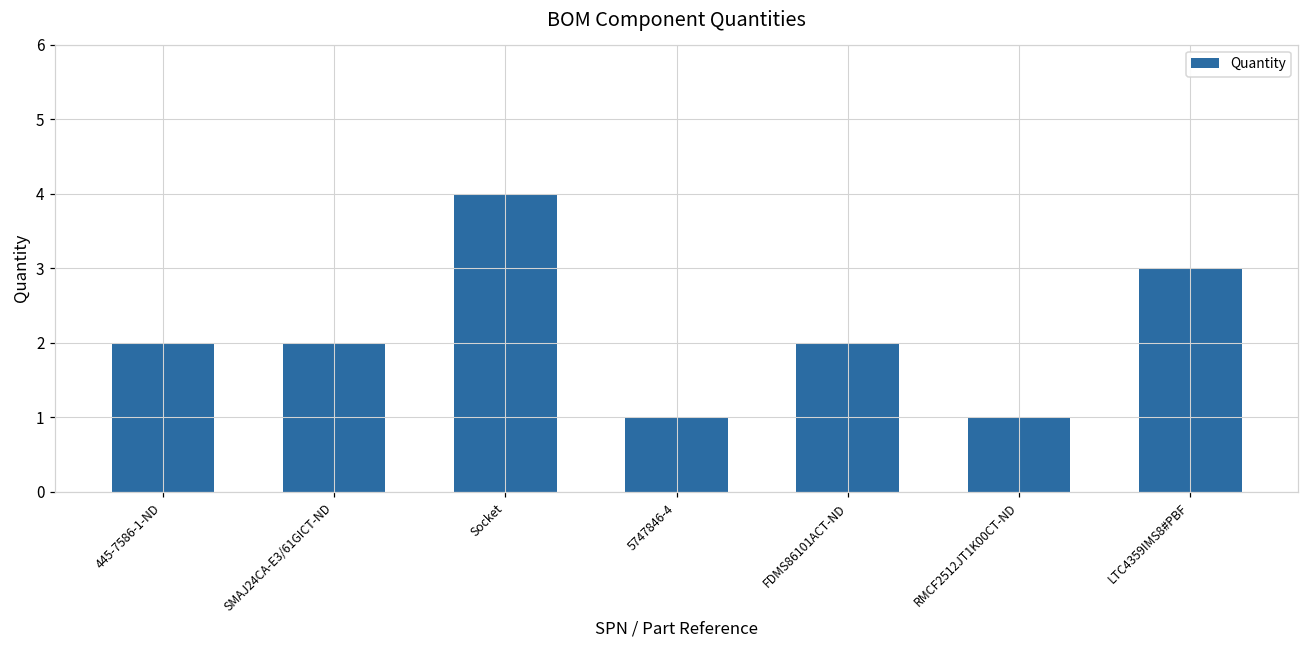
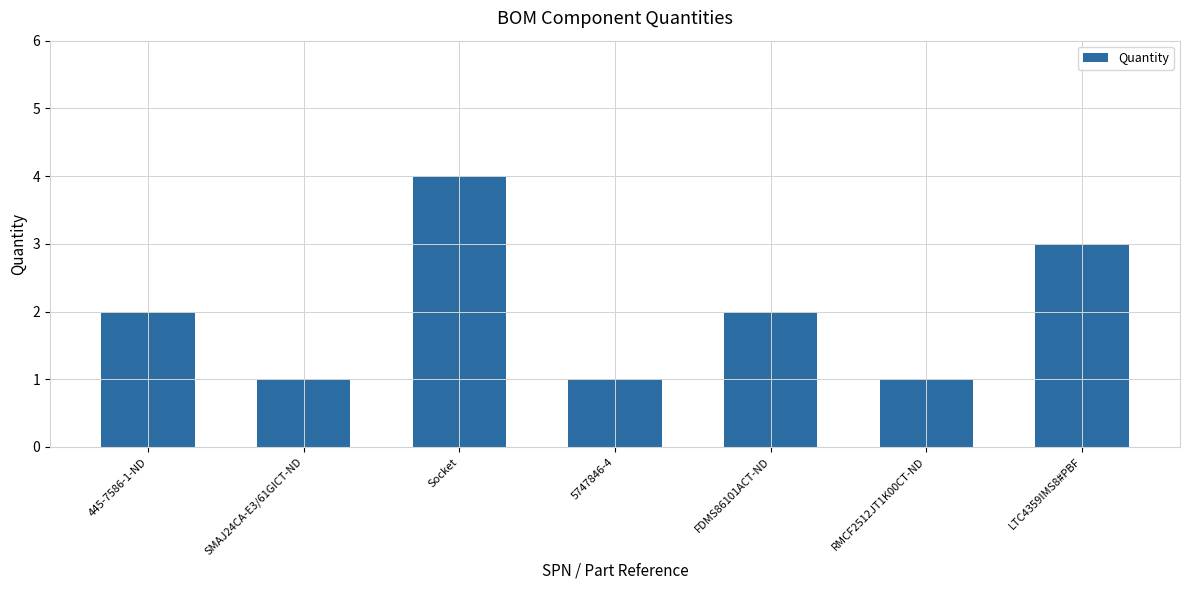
SMAJ24CA-E3/61GICT-ND: 2 -> 1
